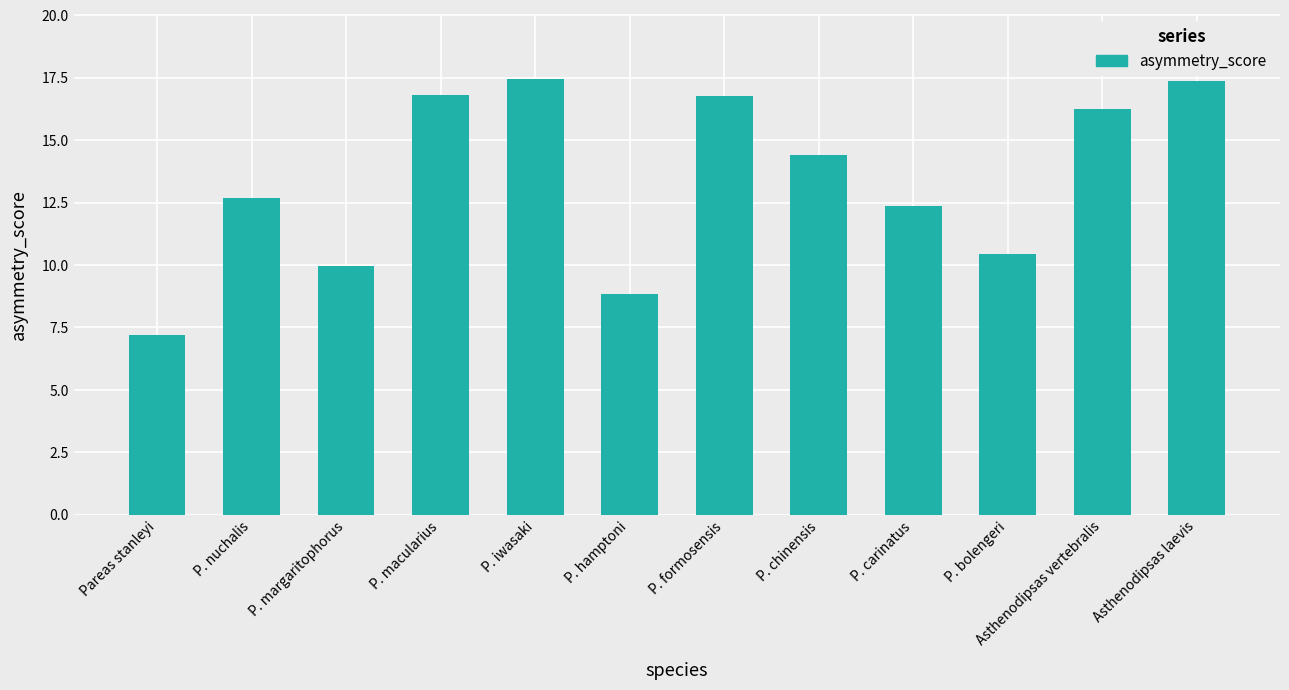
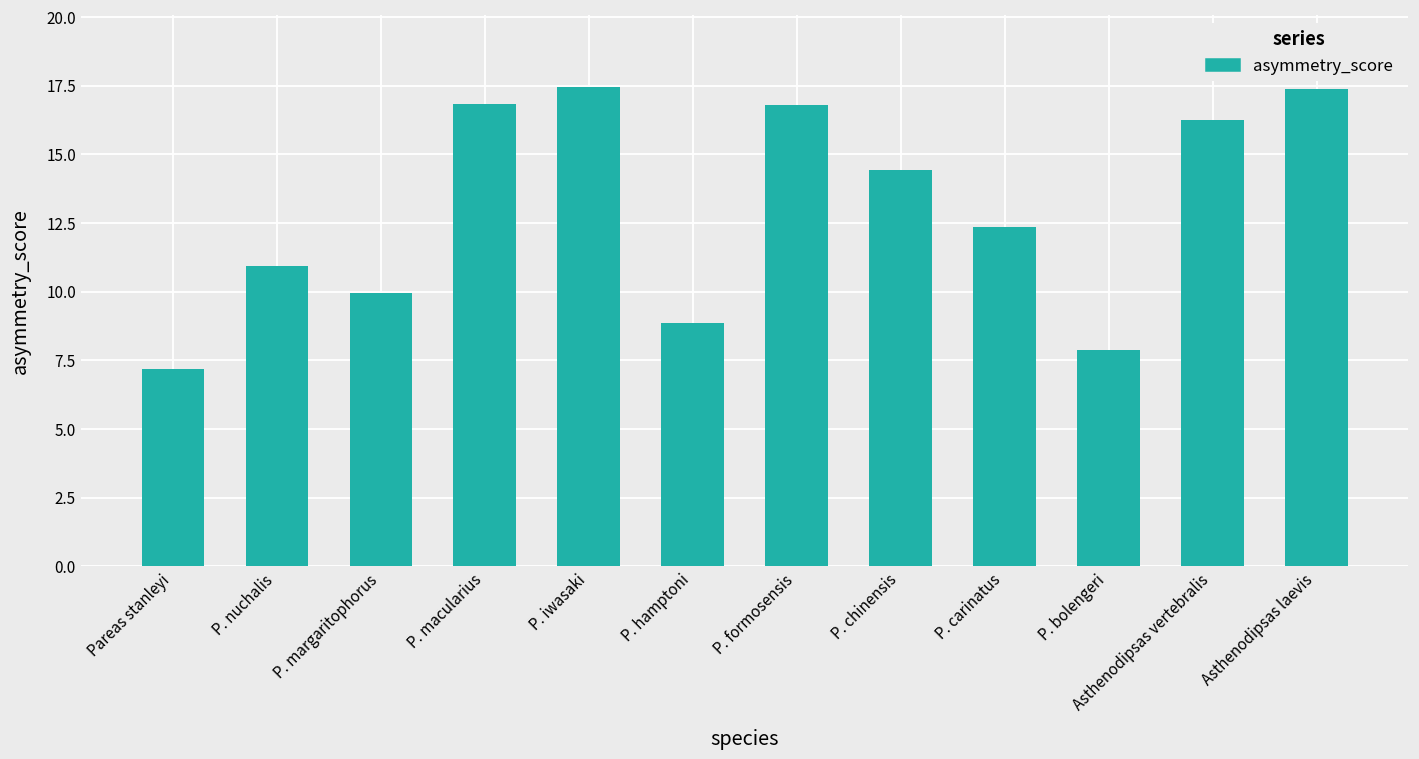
P. nuchalis: 12.7 -> 10.9
P. bolengeri: 10.4 -> 7.9
